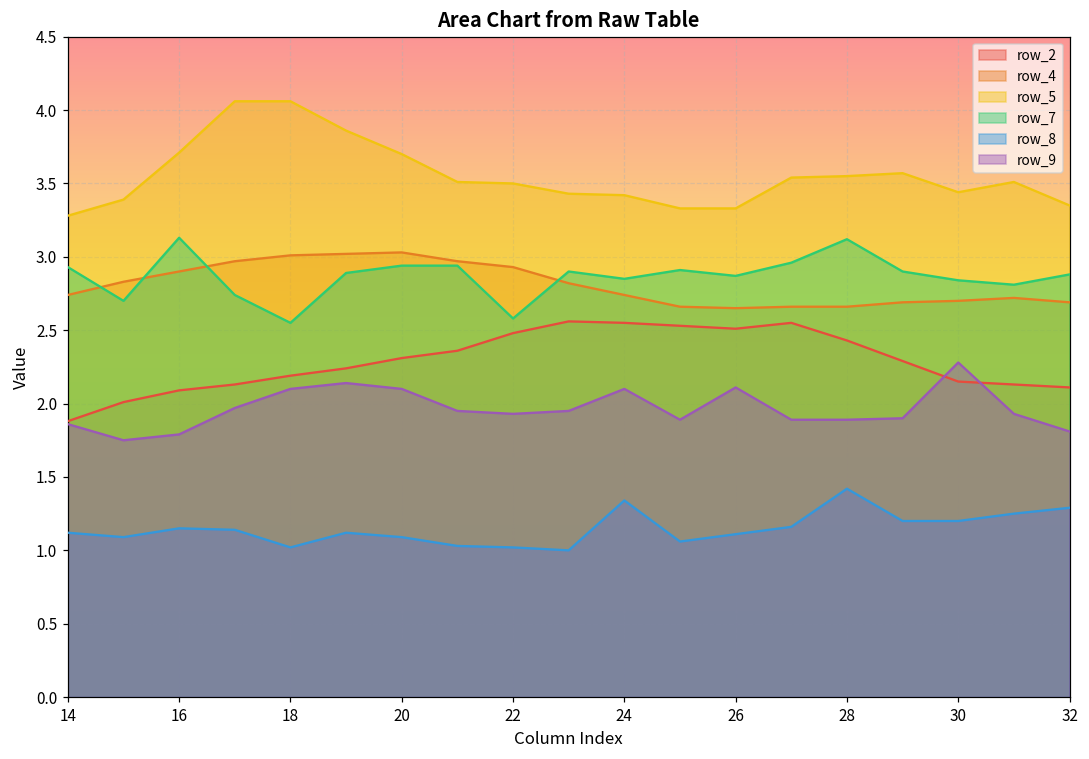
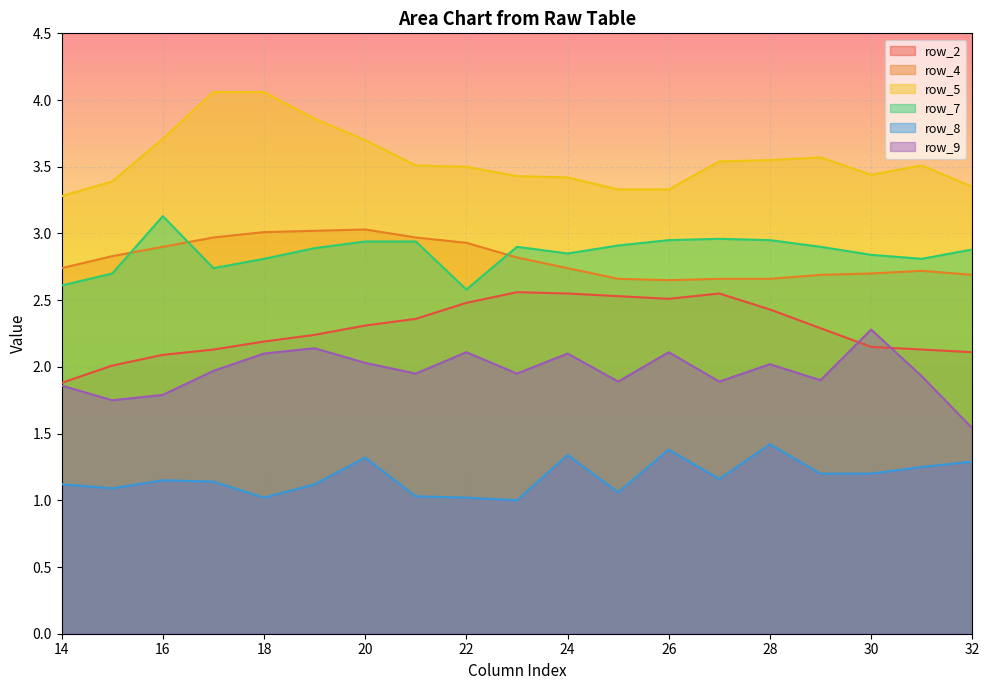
row_7, 14: 2.93 -> 2.61
row_7, 18: 2.55 -> 2.81
row_8, 20: 1.09 -> 1.32
row_9, 20: 2.10 -> 2.03
row_9, 22: 1.93 -> 2.11
row_7, 26: 2.87 -> 2.95
row_8, 26: 1.11 -> 1.38
row_7, 28: 3.12 -> 2.95
row_9, 28: 1.89 -> 2.02
row_9, 32: 1.81 -> 1.54
